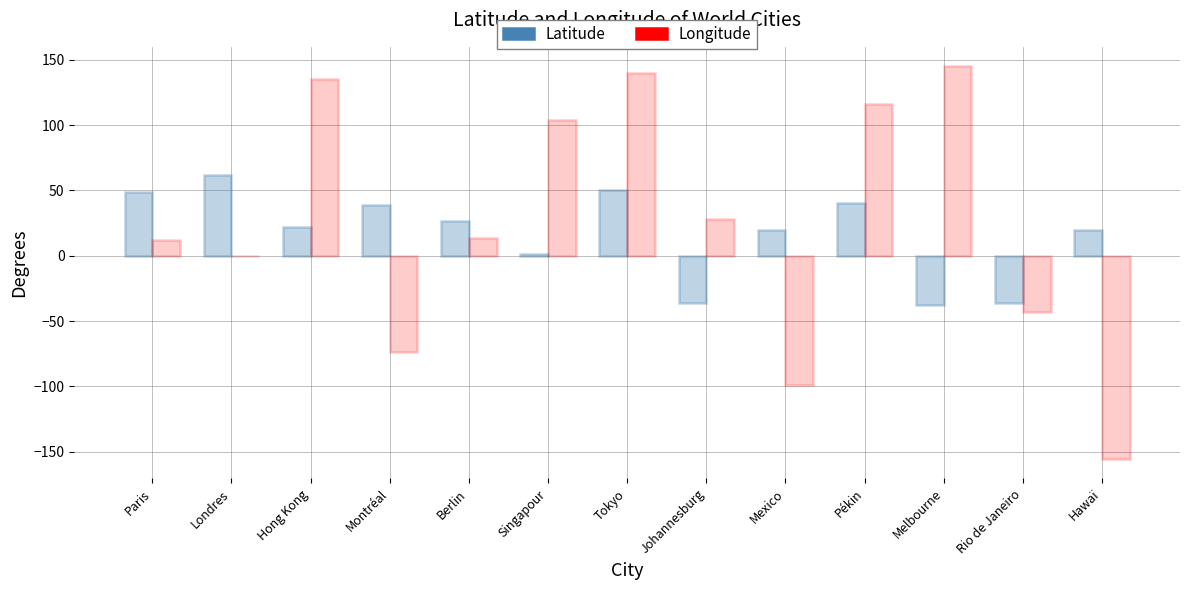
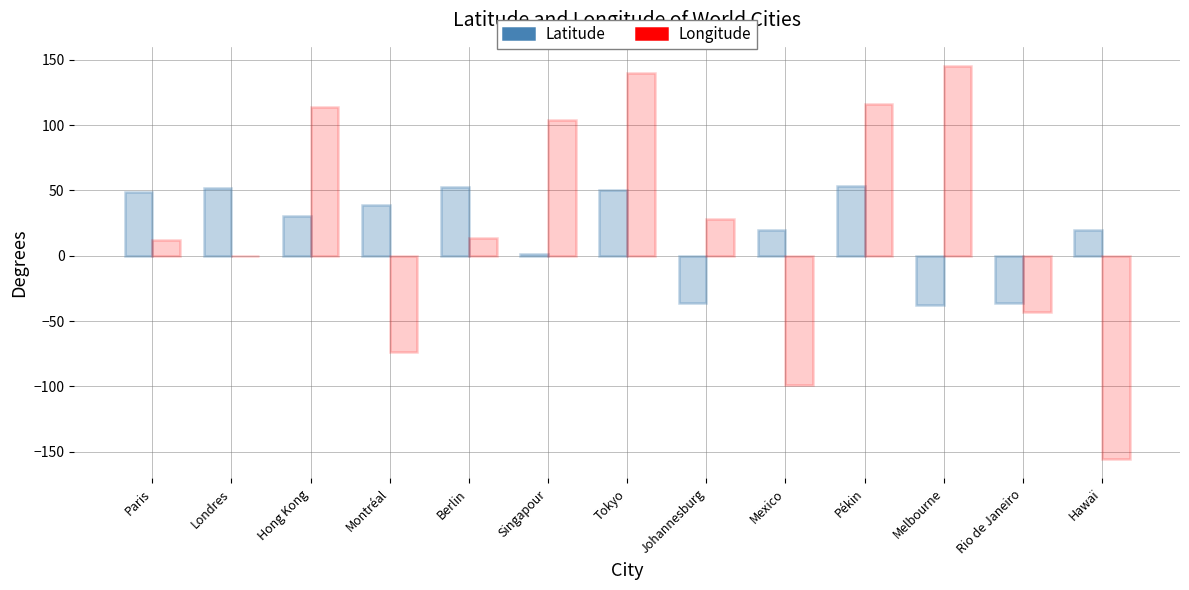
Latitude, Londres: 61 -> 52
Latitude, Hong Kong: 22 -> 30
Longitude, Hong Kong: 135 -> 114
Latitude, Berlin: 26 -> 53
Latitude, Pékin: 40 -> 54
